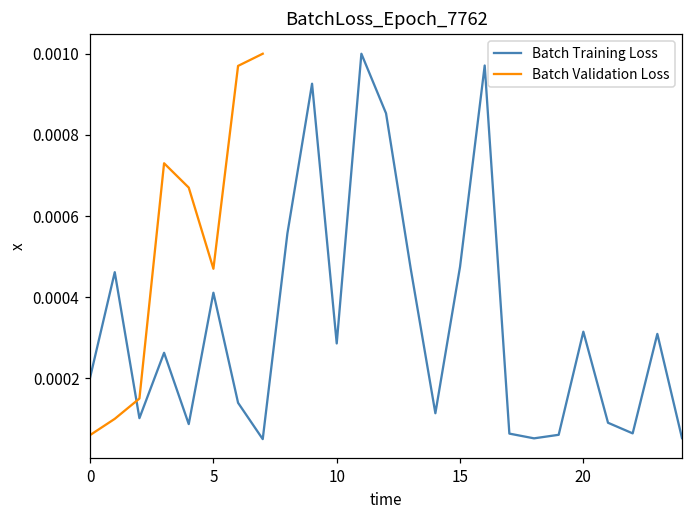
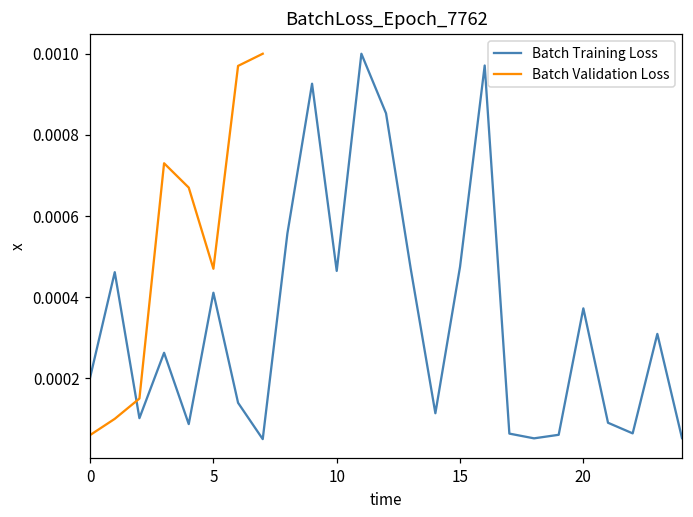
Batch Training Loss, 10: 0.00029 -> 0.00046
Batch Training Loss, 20: 0.00031 -> 0.00037
